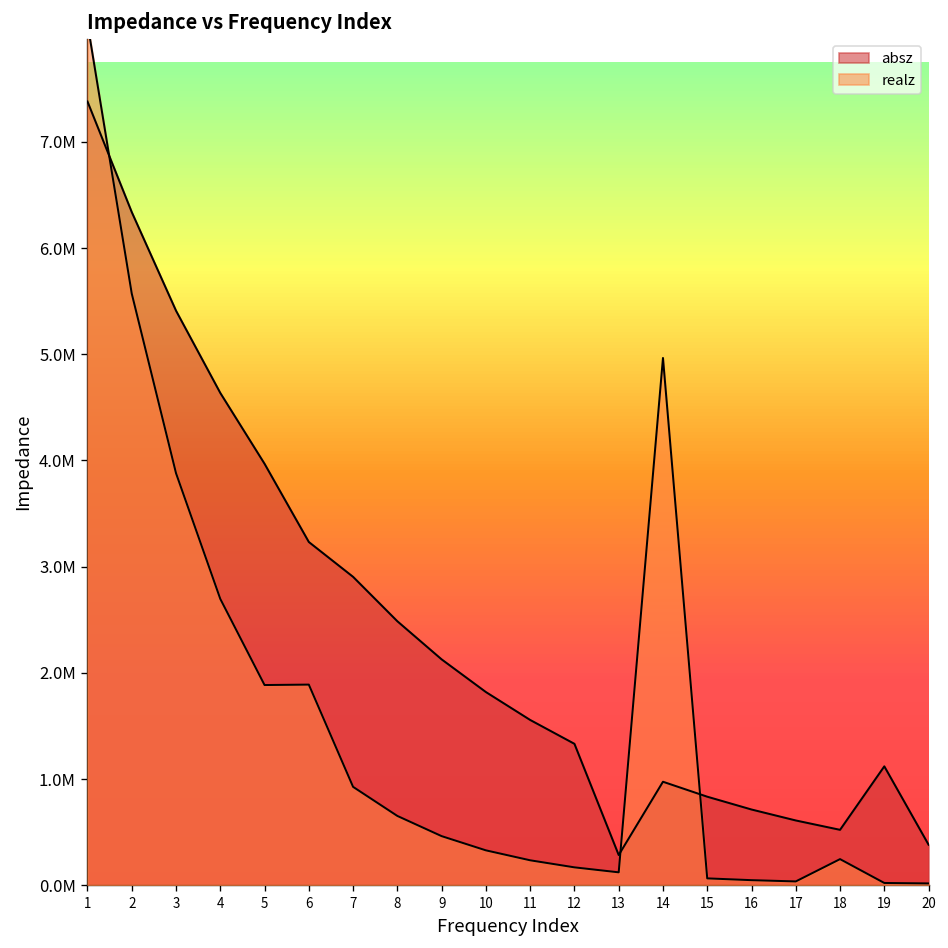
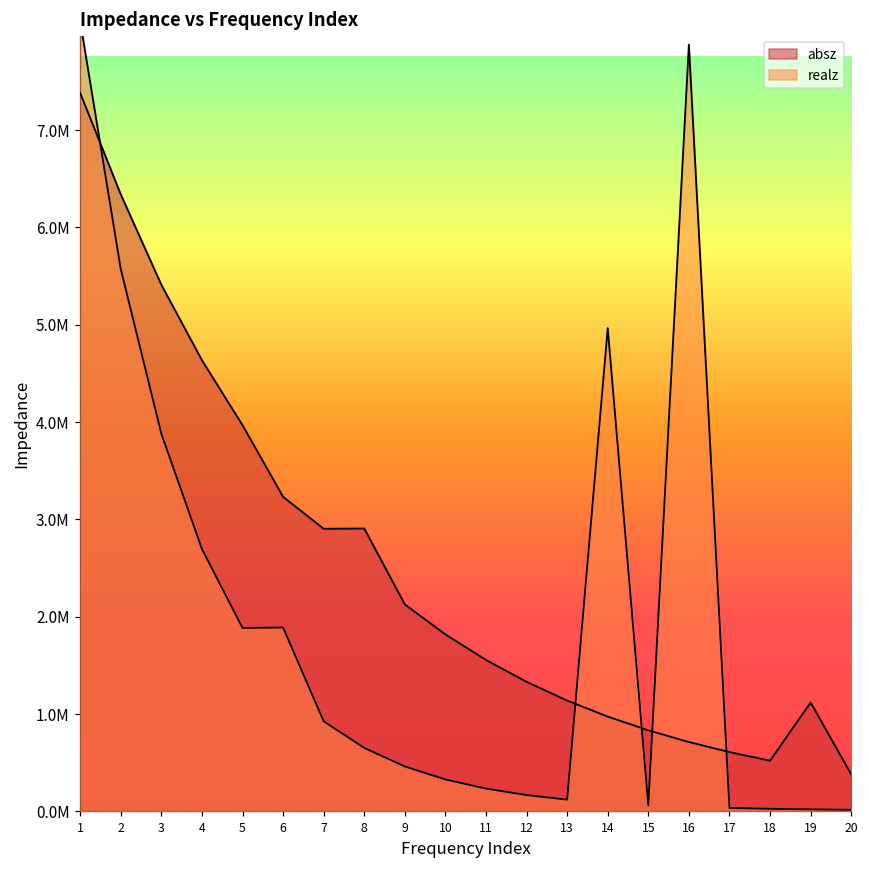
absz, 8: 2500000 -> 2900000
absz, 13: 300000 -> 1100000
realz, 16: 0 -> 7900000
realz, 18: 200000 -> 0
